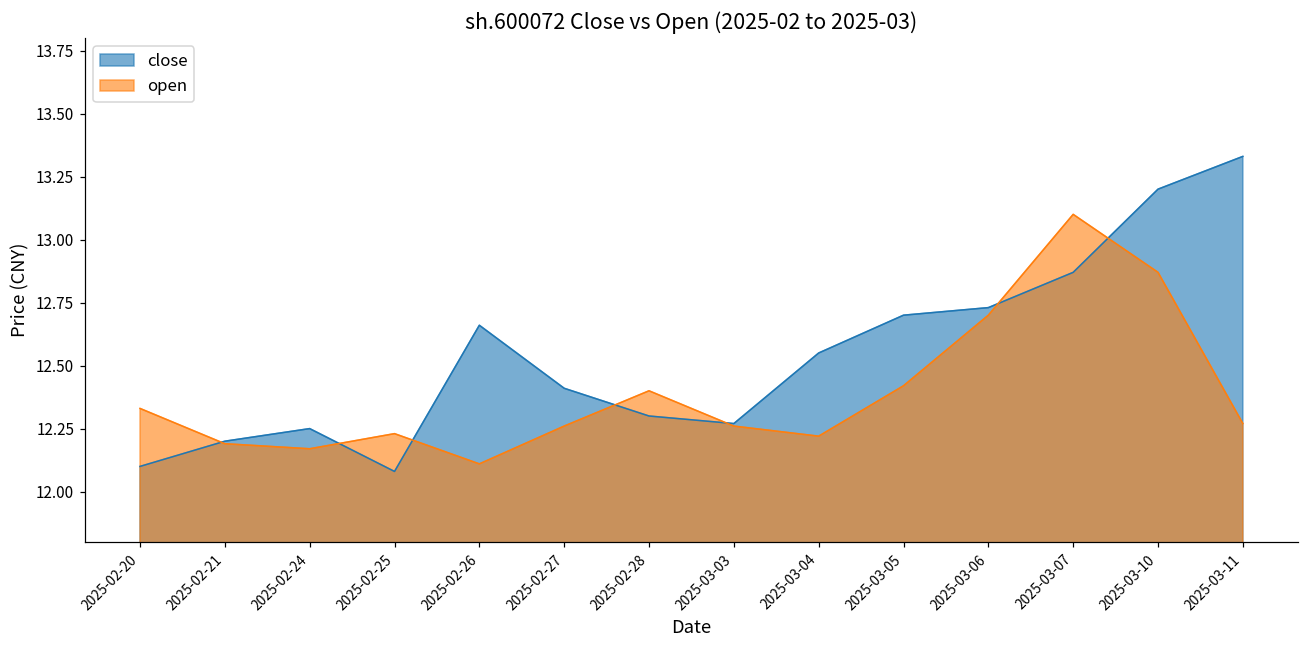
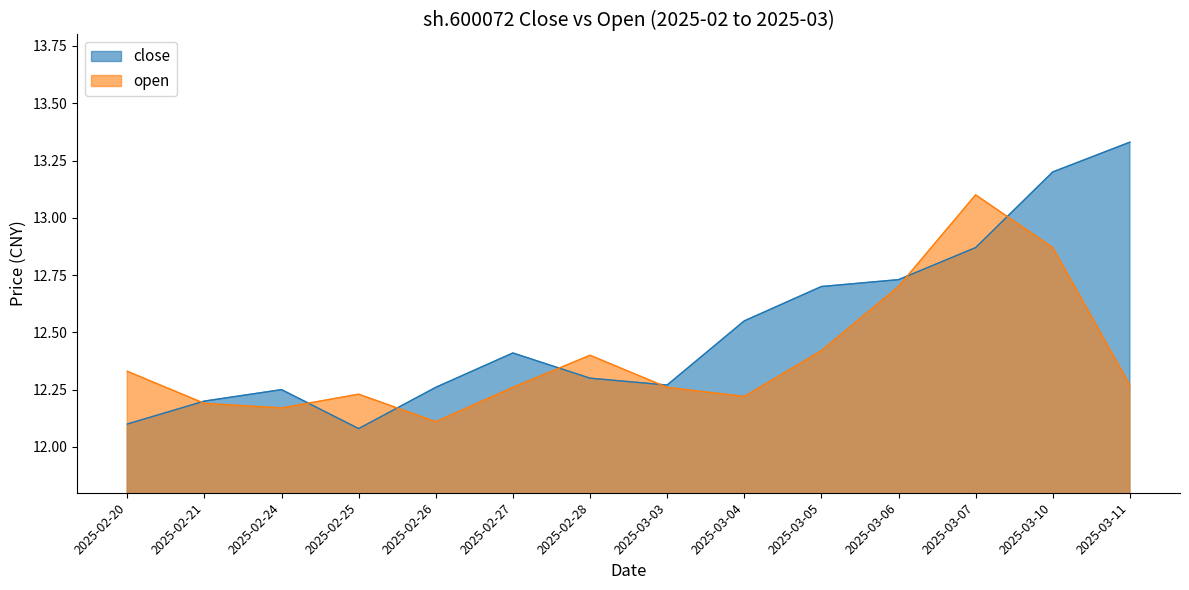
close, 2025-02-26: 12.66 -> 12.26
